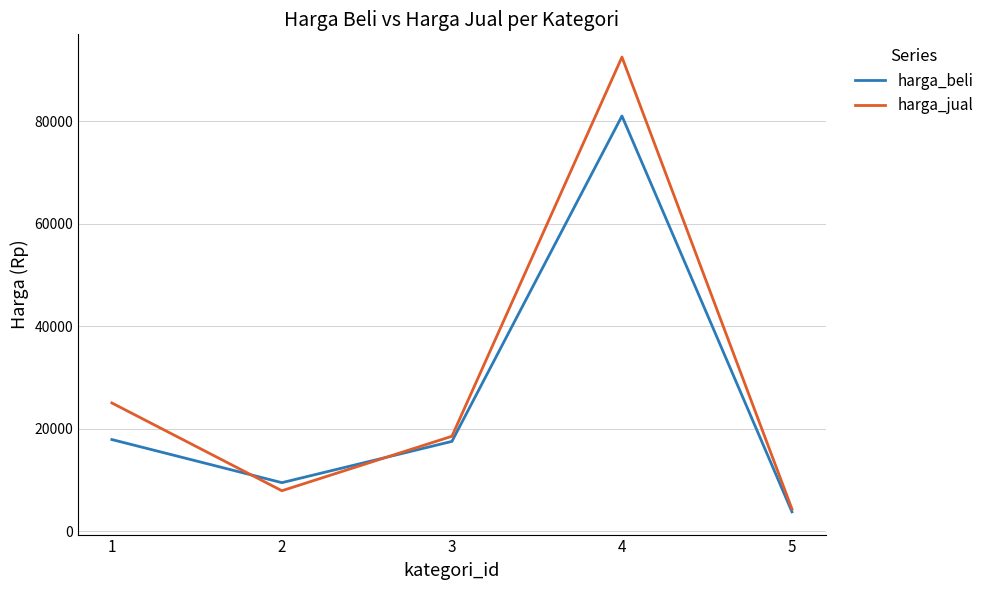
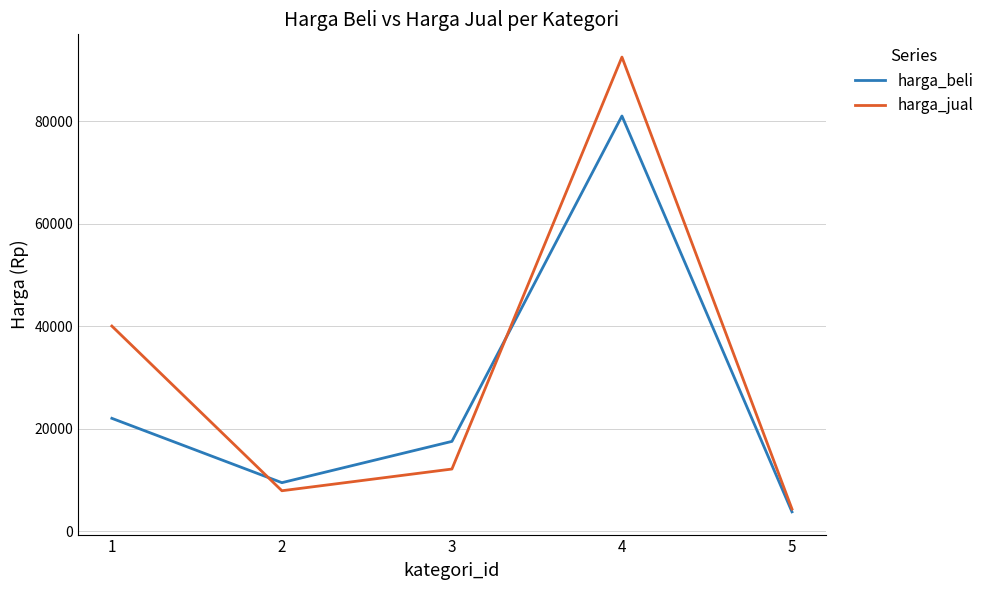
harga_beli, 1: 18000 -> 22000
harga_jual, 1: 25000 -> 40000
harga_jual, 3: 19000 -> 12000
